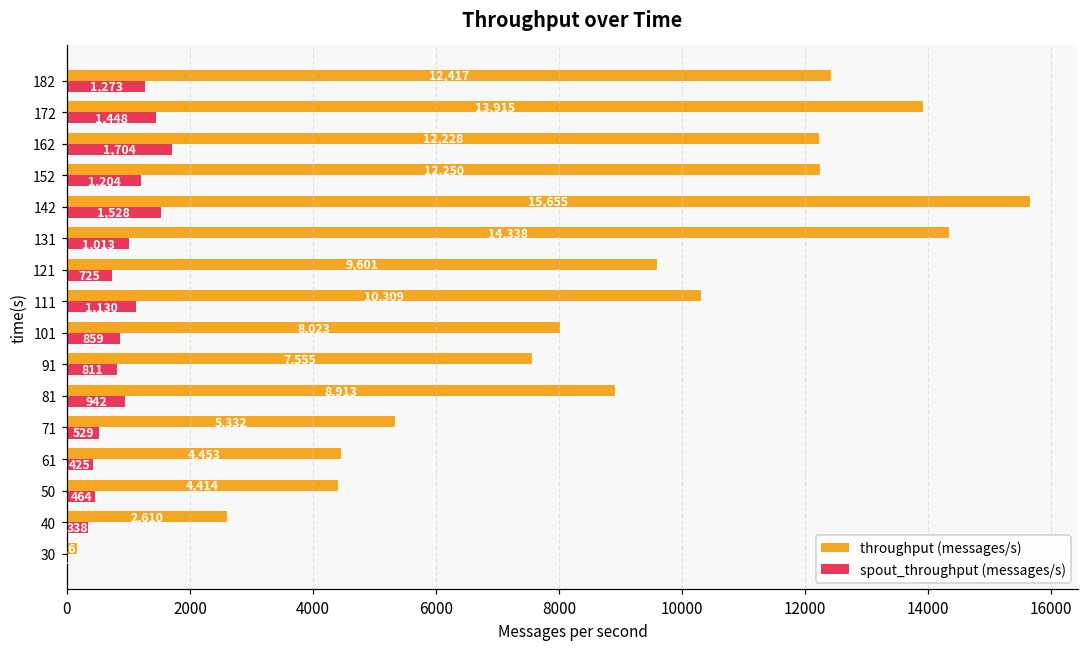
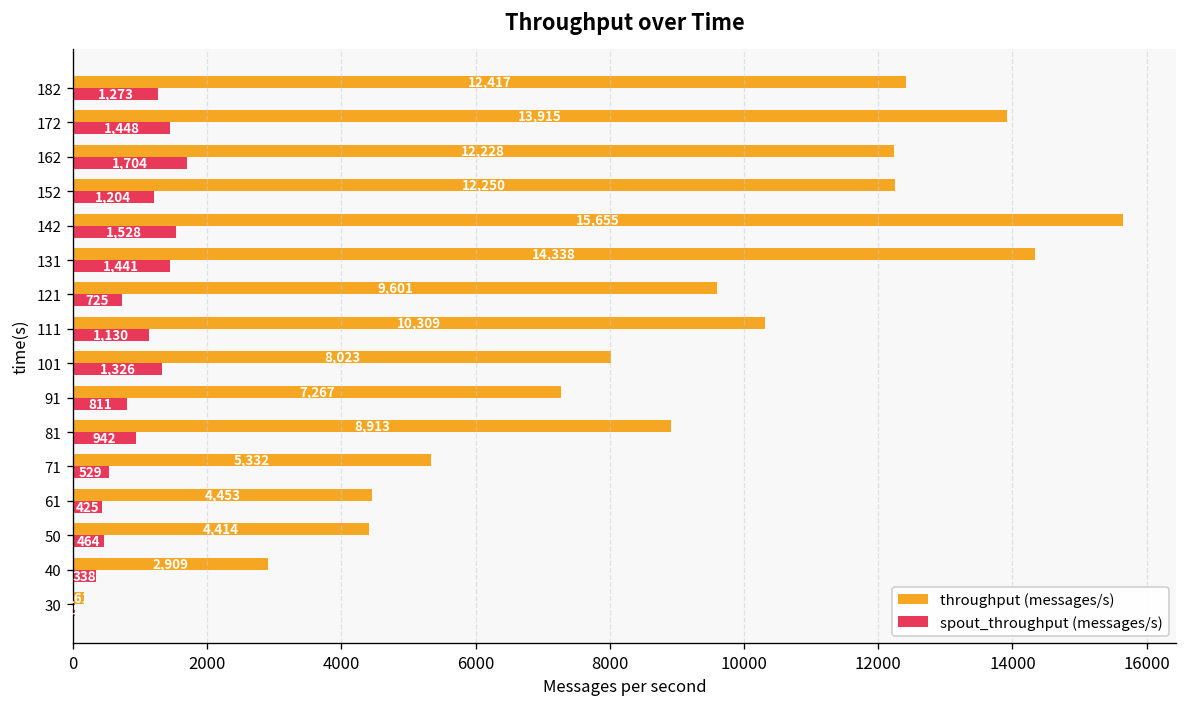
spout_throughput (messages/s), 131: 1,013 -> 1,441
spout_throughput (messages/s), 101: 859 -> 1,326
throughput (messages/s), 91: 7,555 -> 7,267
throughput (messages/s), 40: 2,610 -> 2,909
